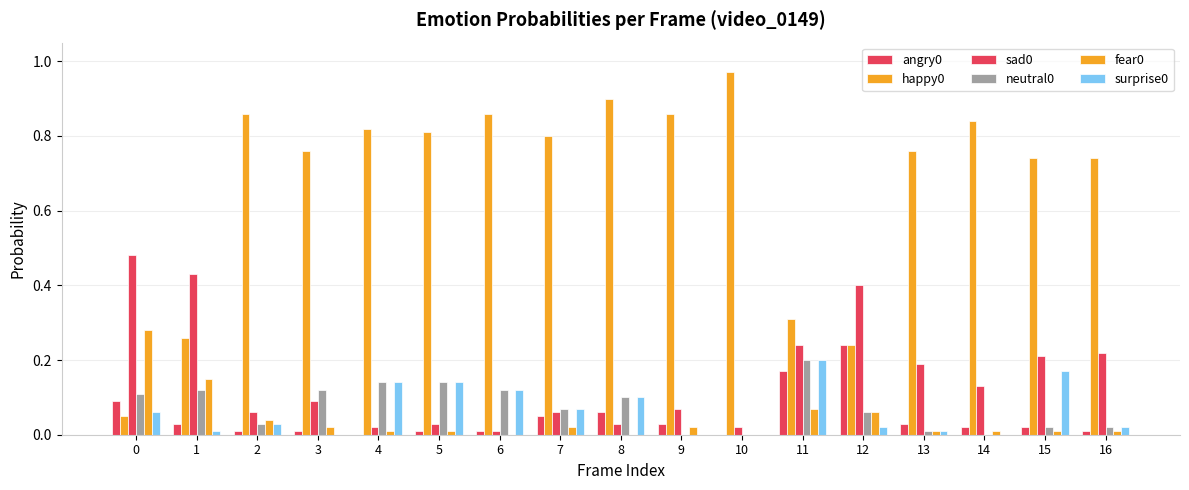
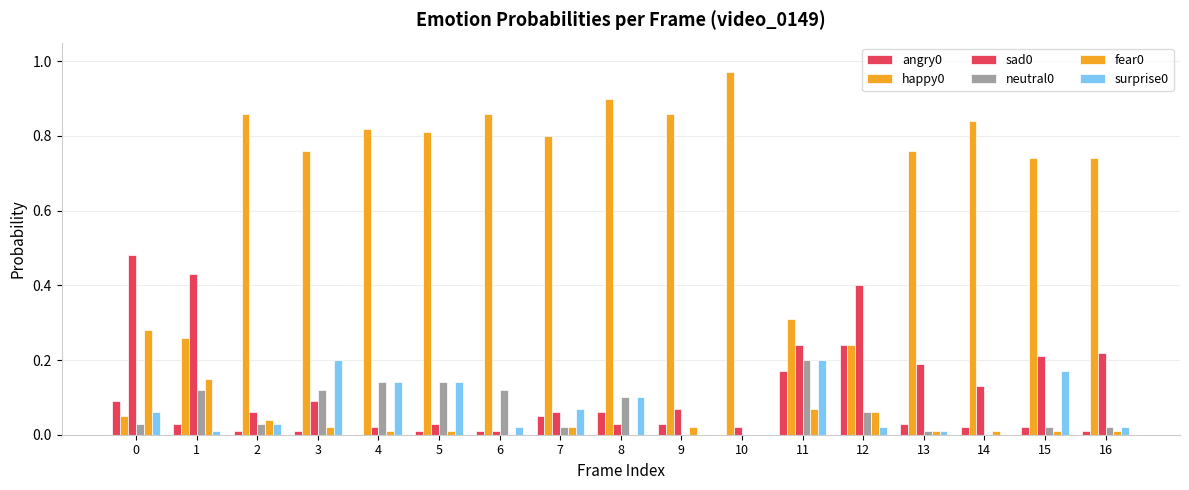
neutral0, 0: 0.11 -> 0.03
surprise0, 3: 0.0 -> 0.2
surprise0, 6: 0.12 -> 0.02
neutral0, 7: 0.07 -> 0.02
